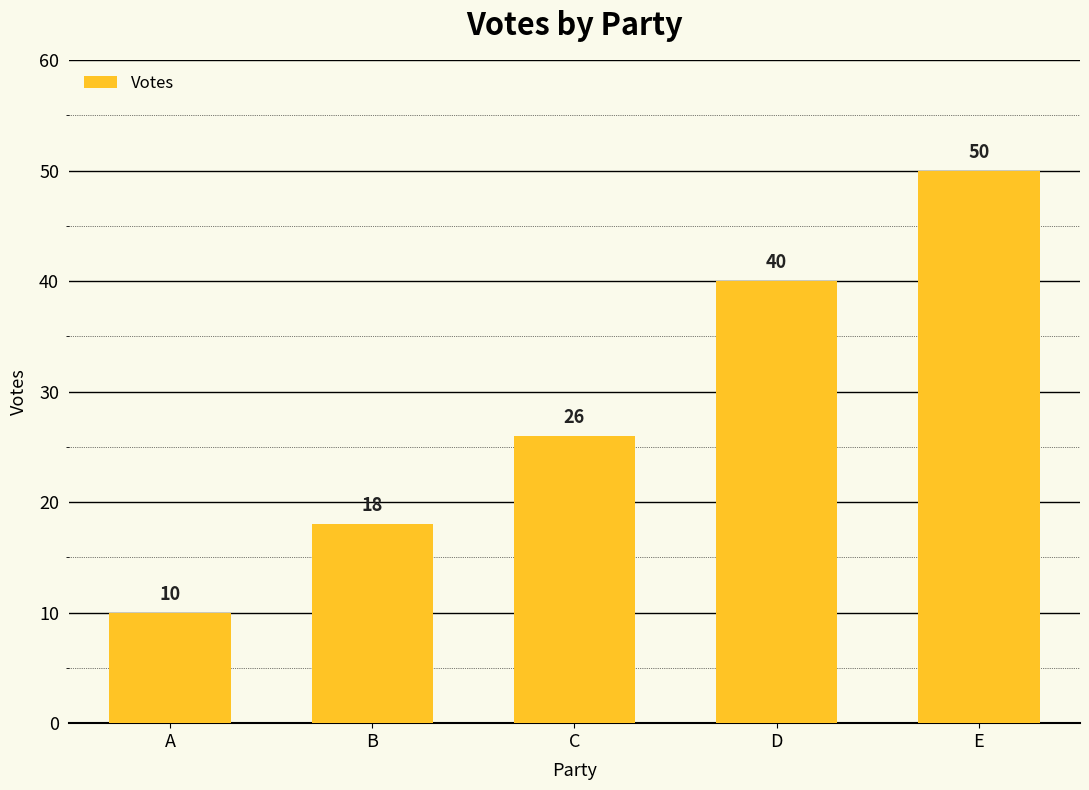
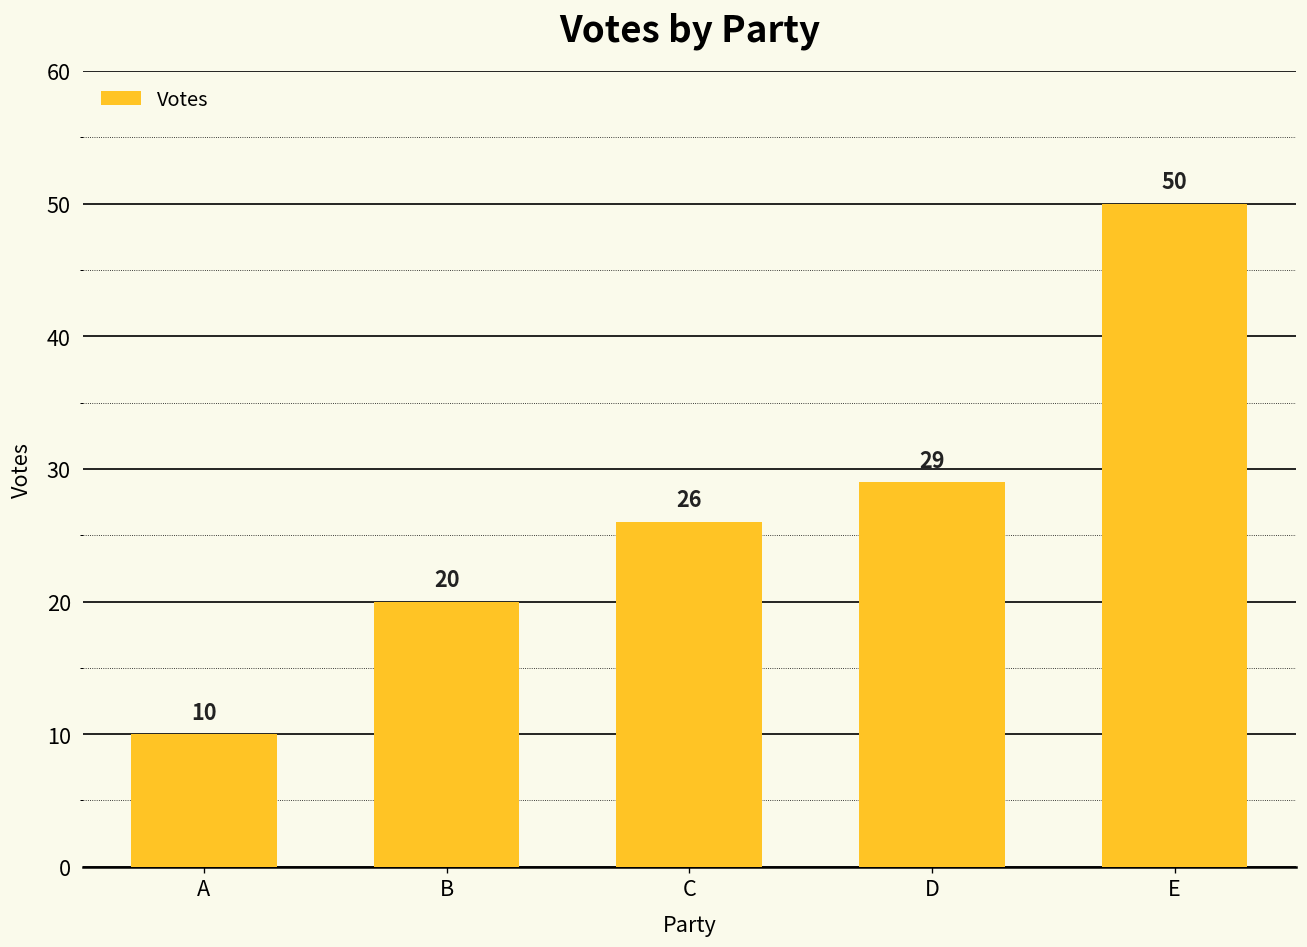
B: 18 -> 20
D: 40 -> 29
